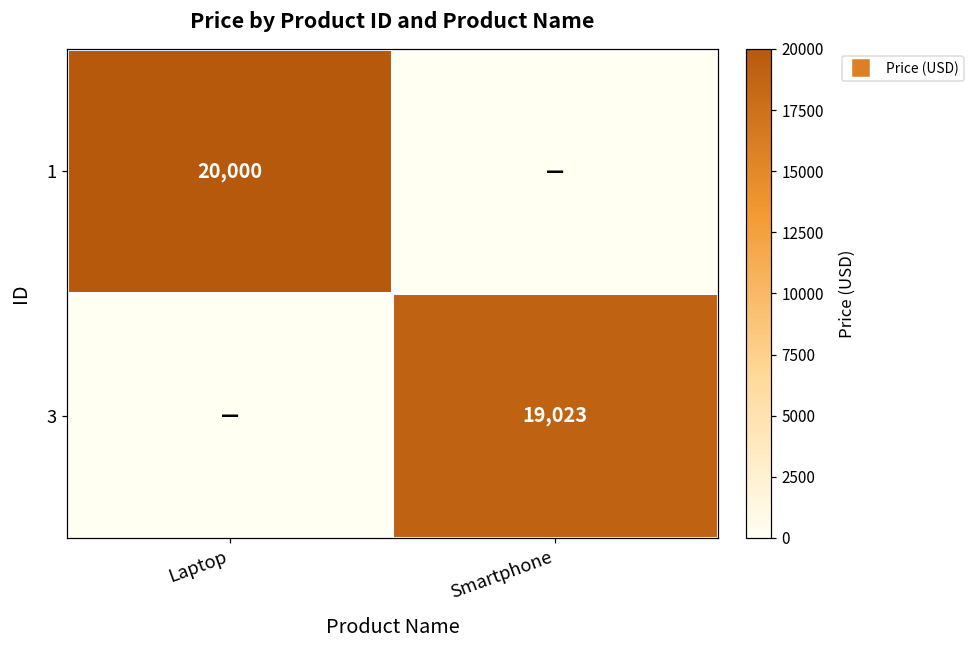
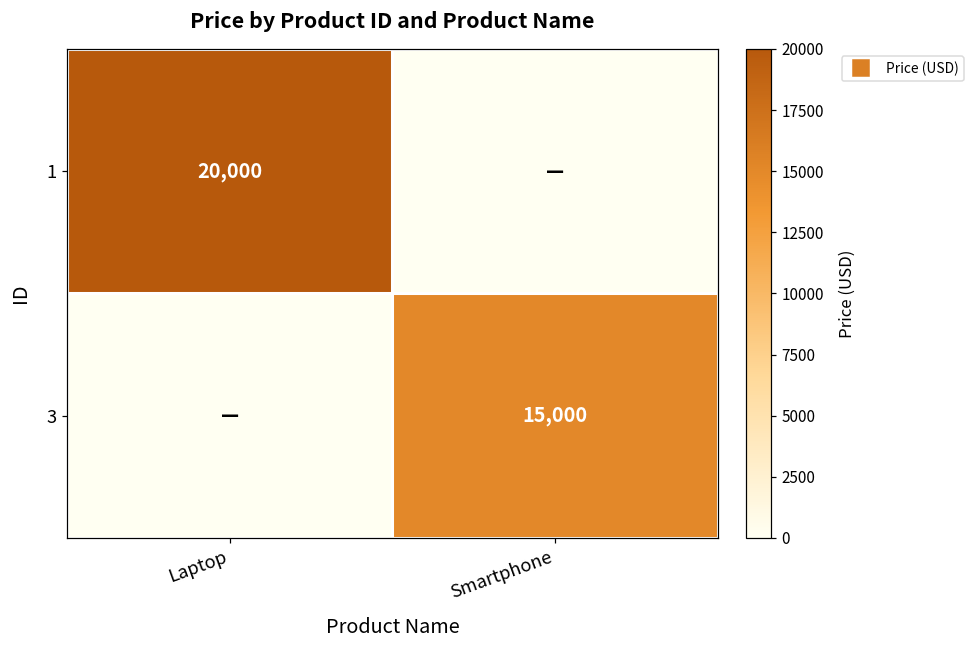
3, Smartphone: 19,023 -> 15,000
